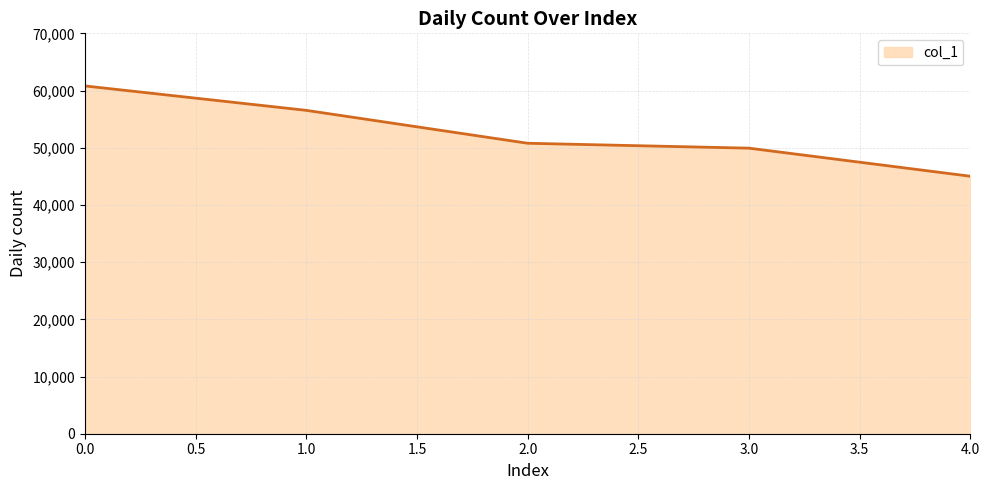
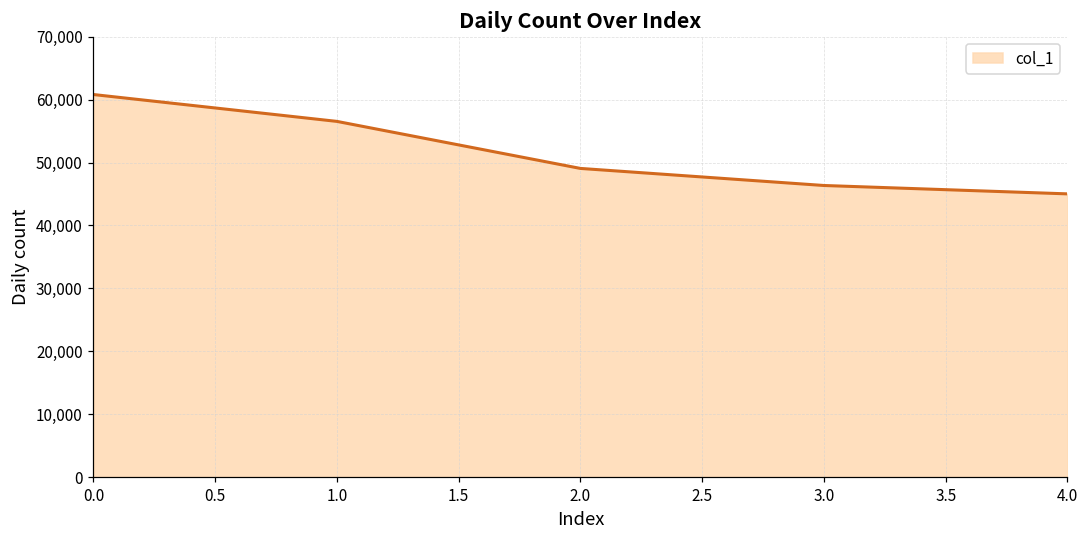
2.0: 51,000 -> 49,000
3.0: 50,000 -> 46,000
